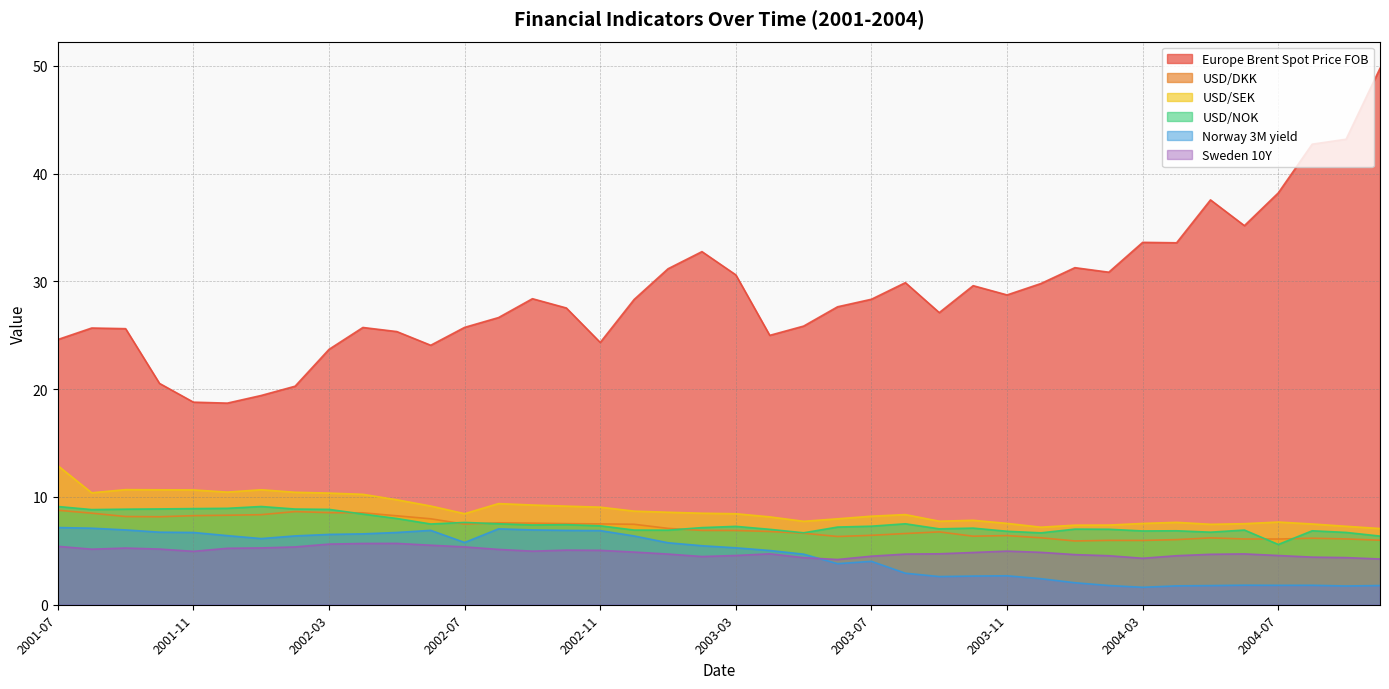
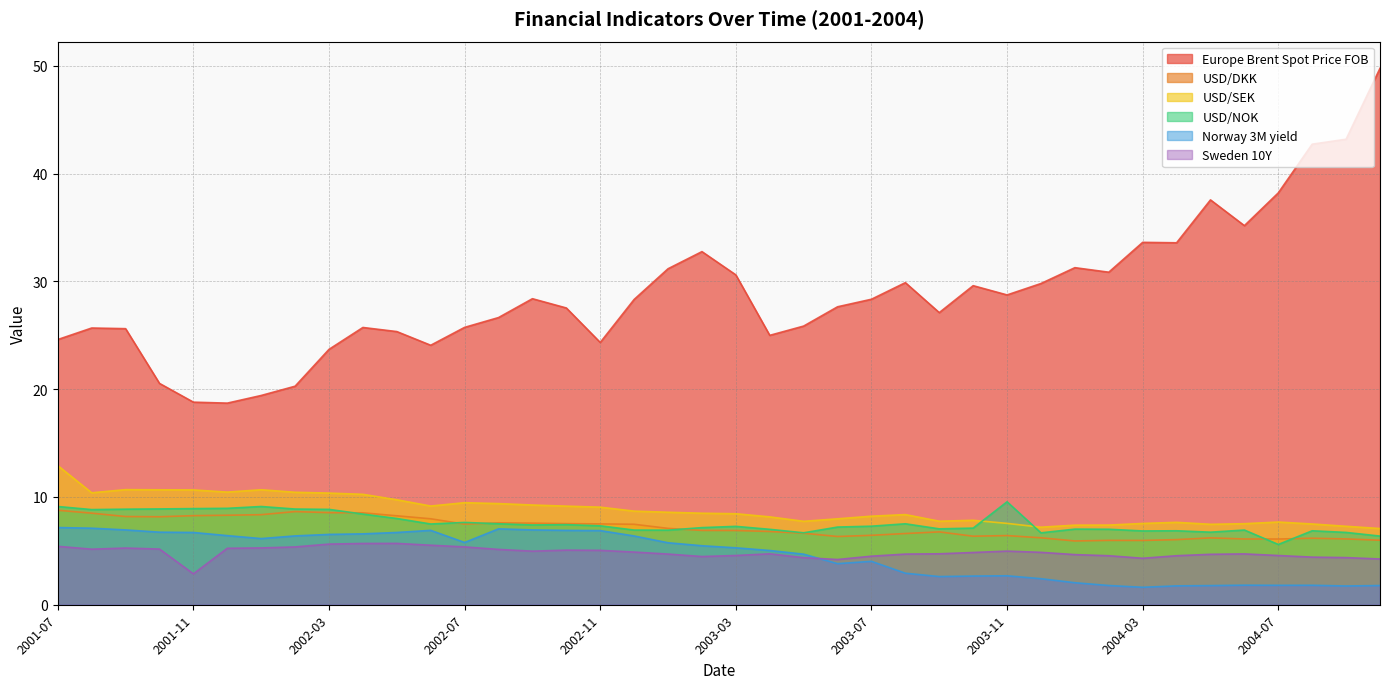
Sweden 10Y, 2001-11: 5.0 -> 2.9
USD/SEK, 2002-07: 8.5 -> 9.5
USD/NOK, 2003-11: 6.8 -> 9.6
